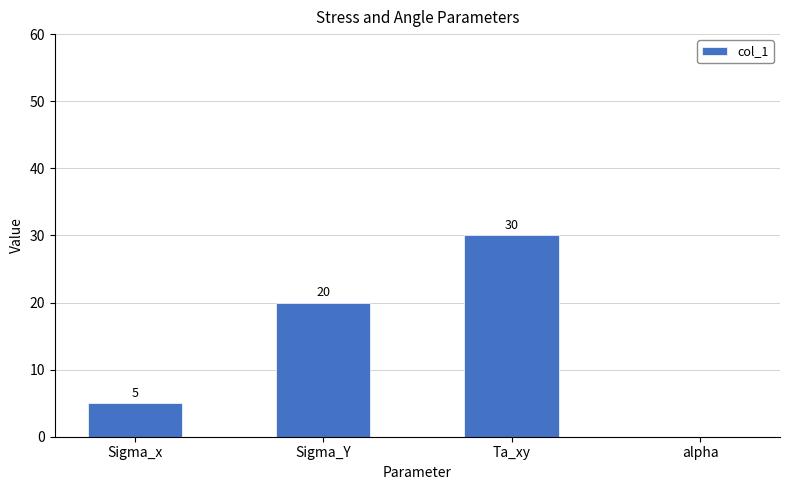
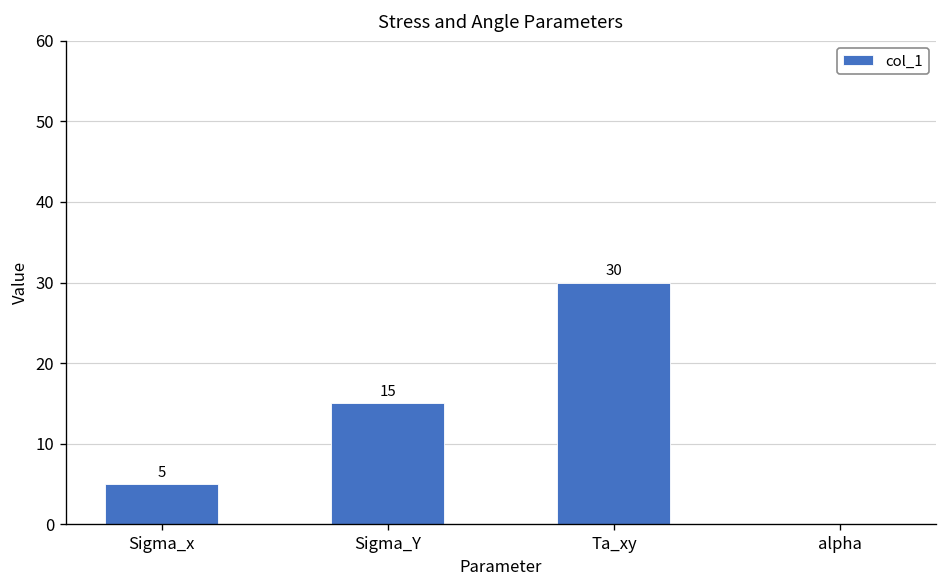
Sigma_Y: 20 -> 15
